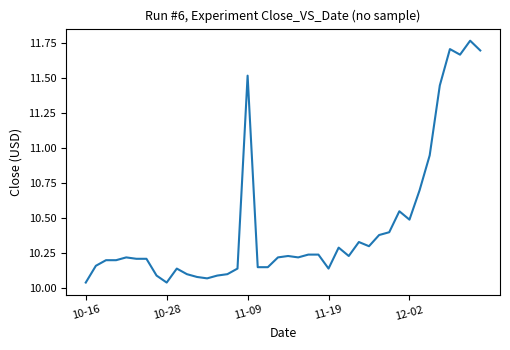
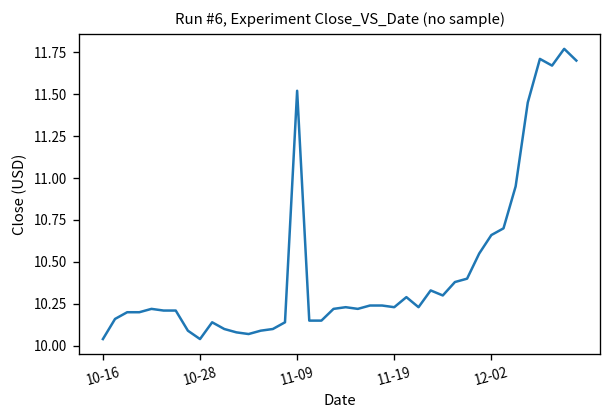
11-19: 10.14 -> 10.23
12-02: 10.49 -> 10.66
